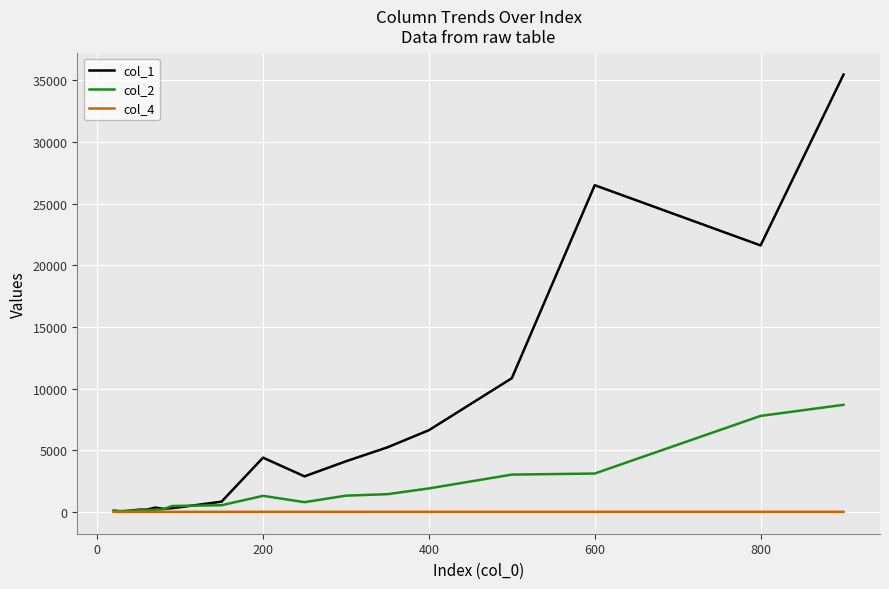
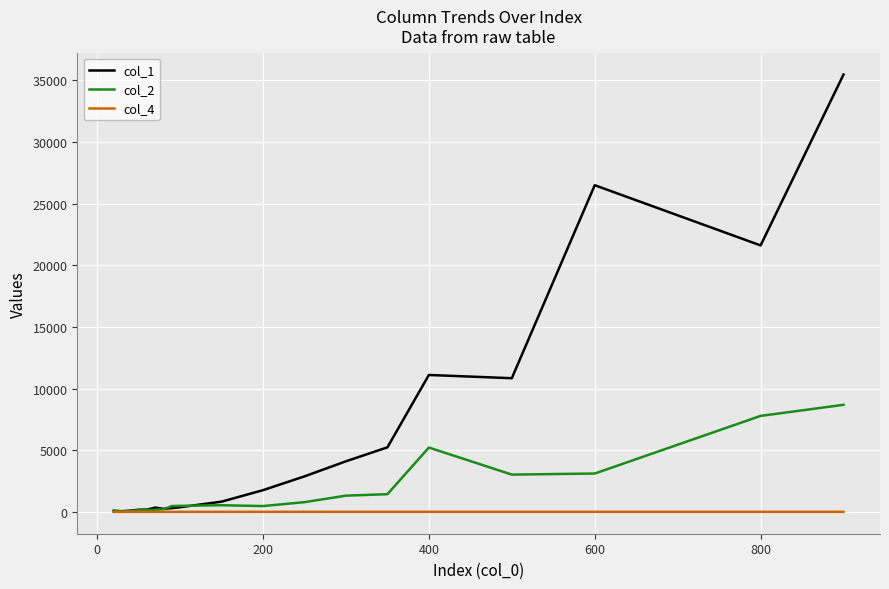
col_1, 200: 4400 -> 1800
col_2, 200: 1300 -> 500
col_1, 400: 6600 -> 11100
col_2, 400: 1900 -> 5200
